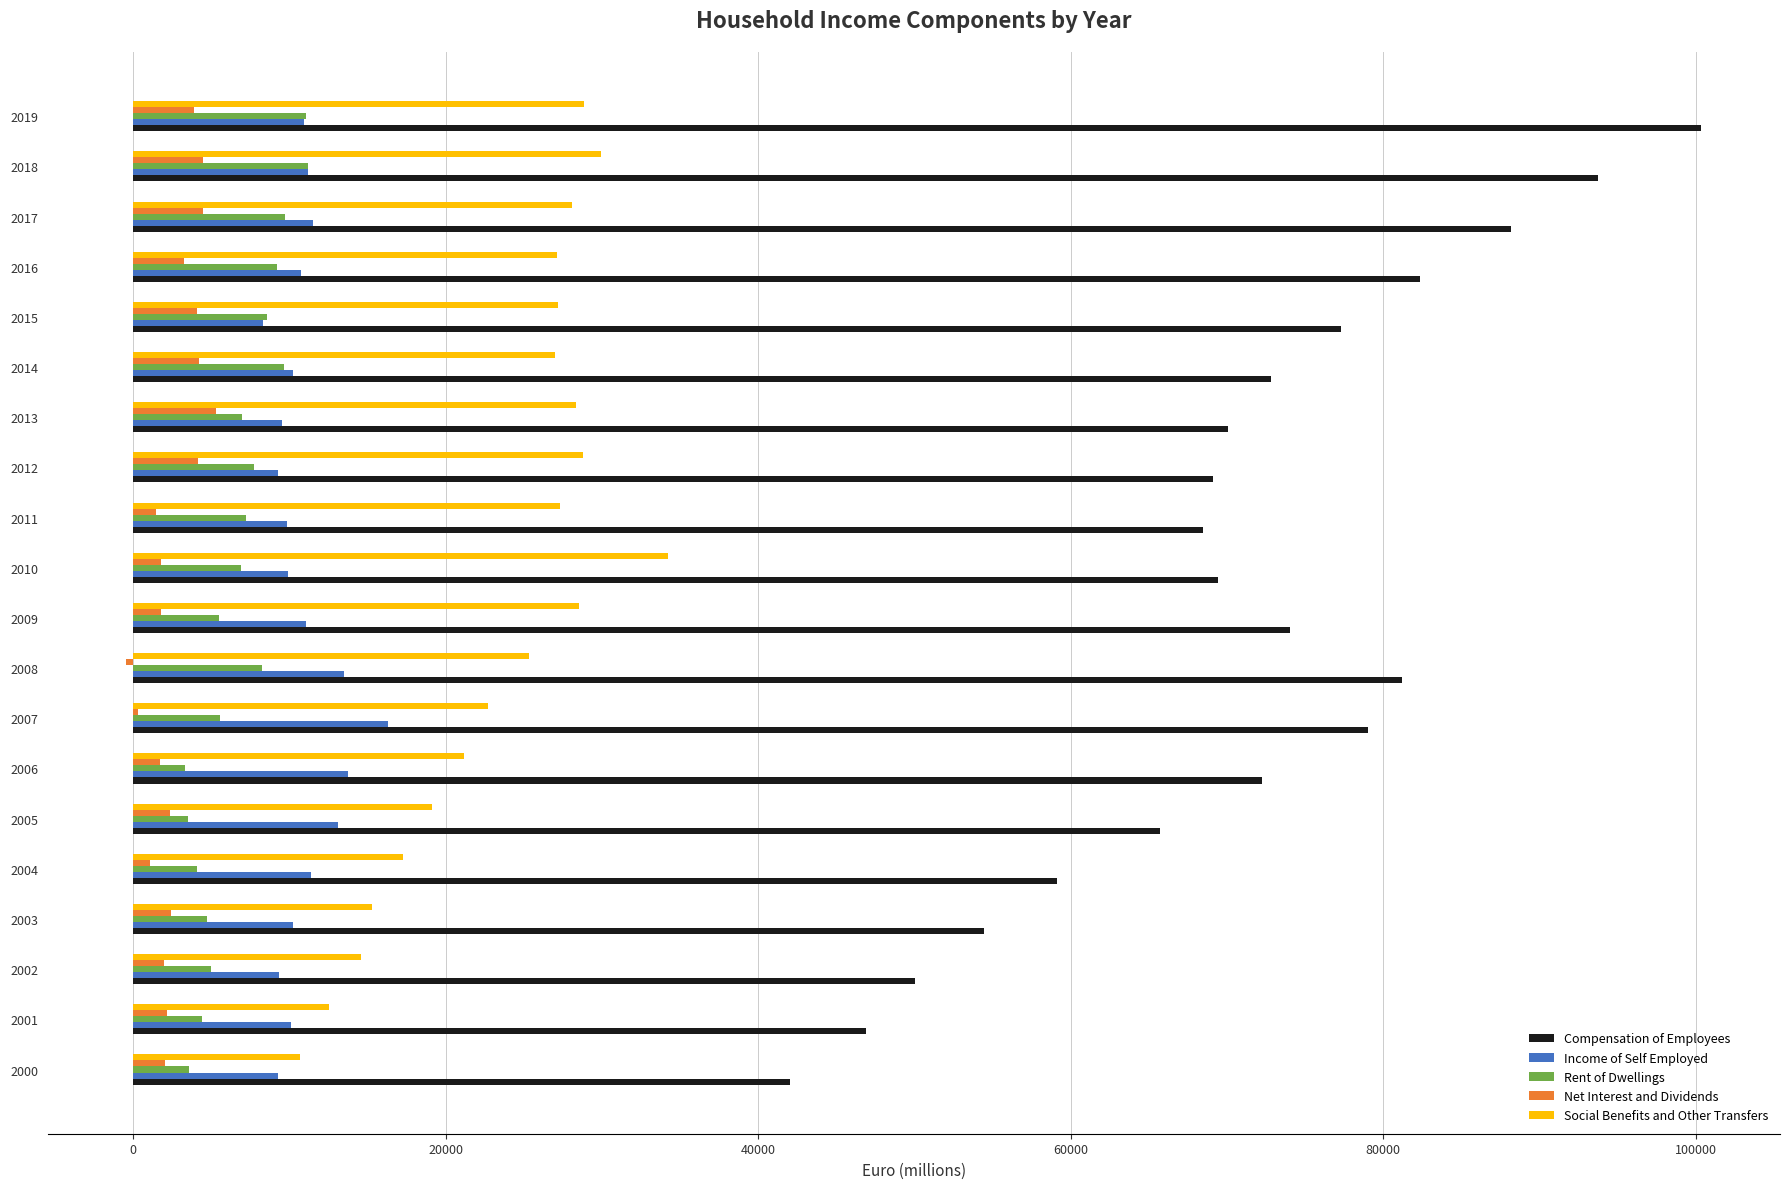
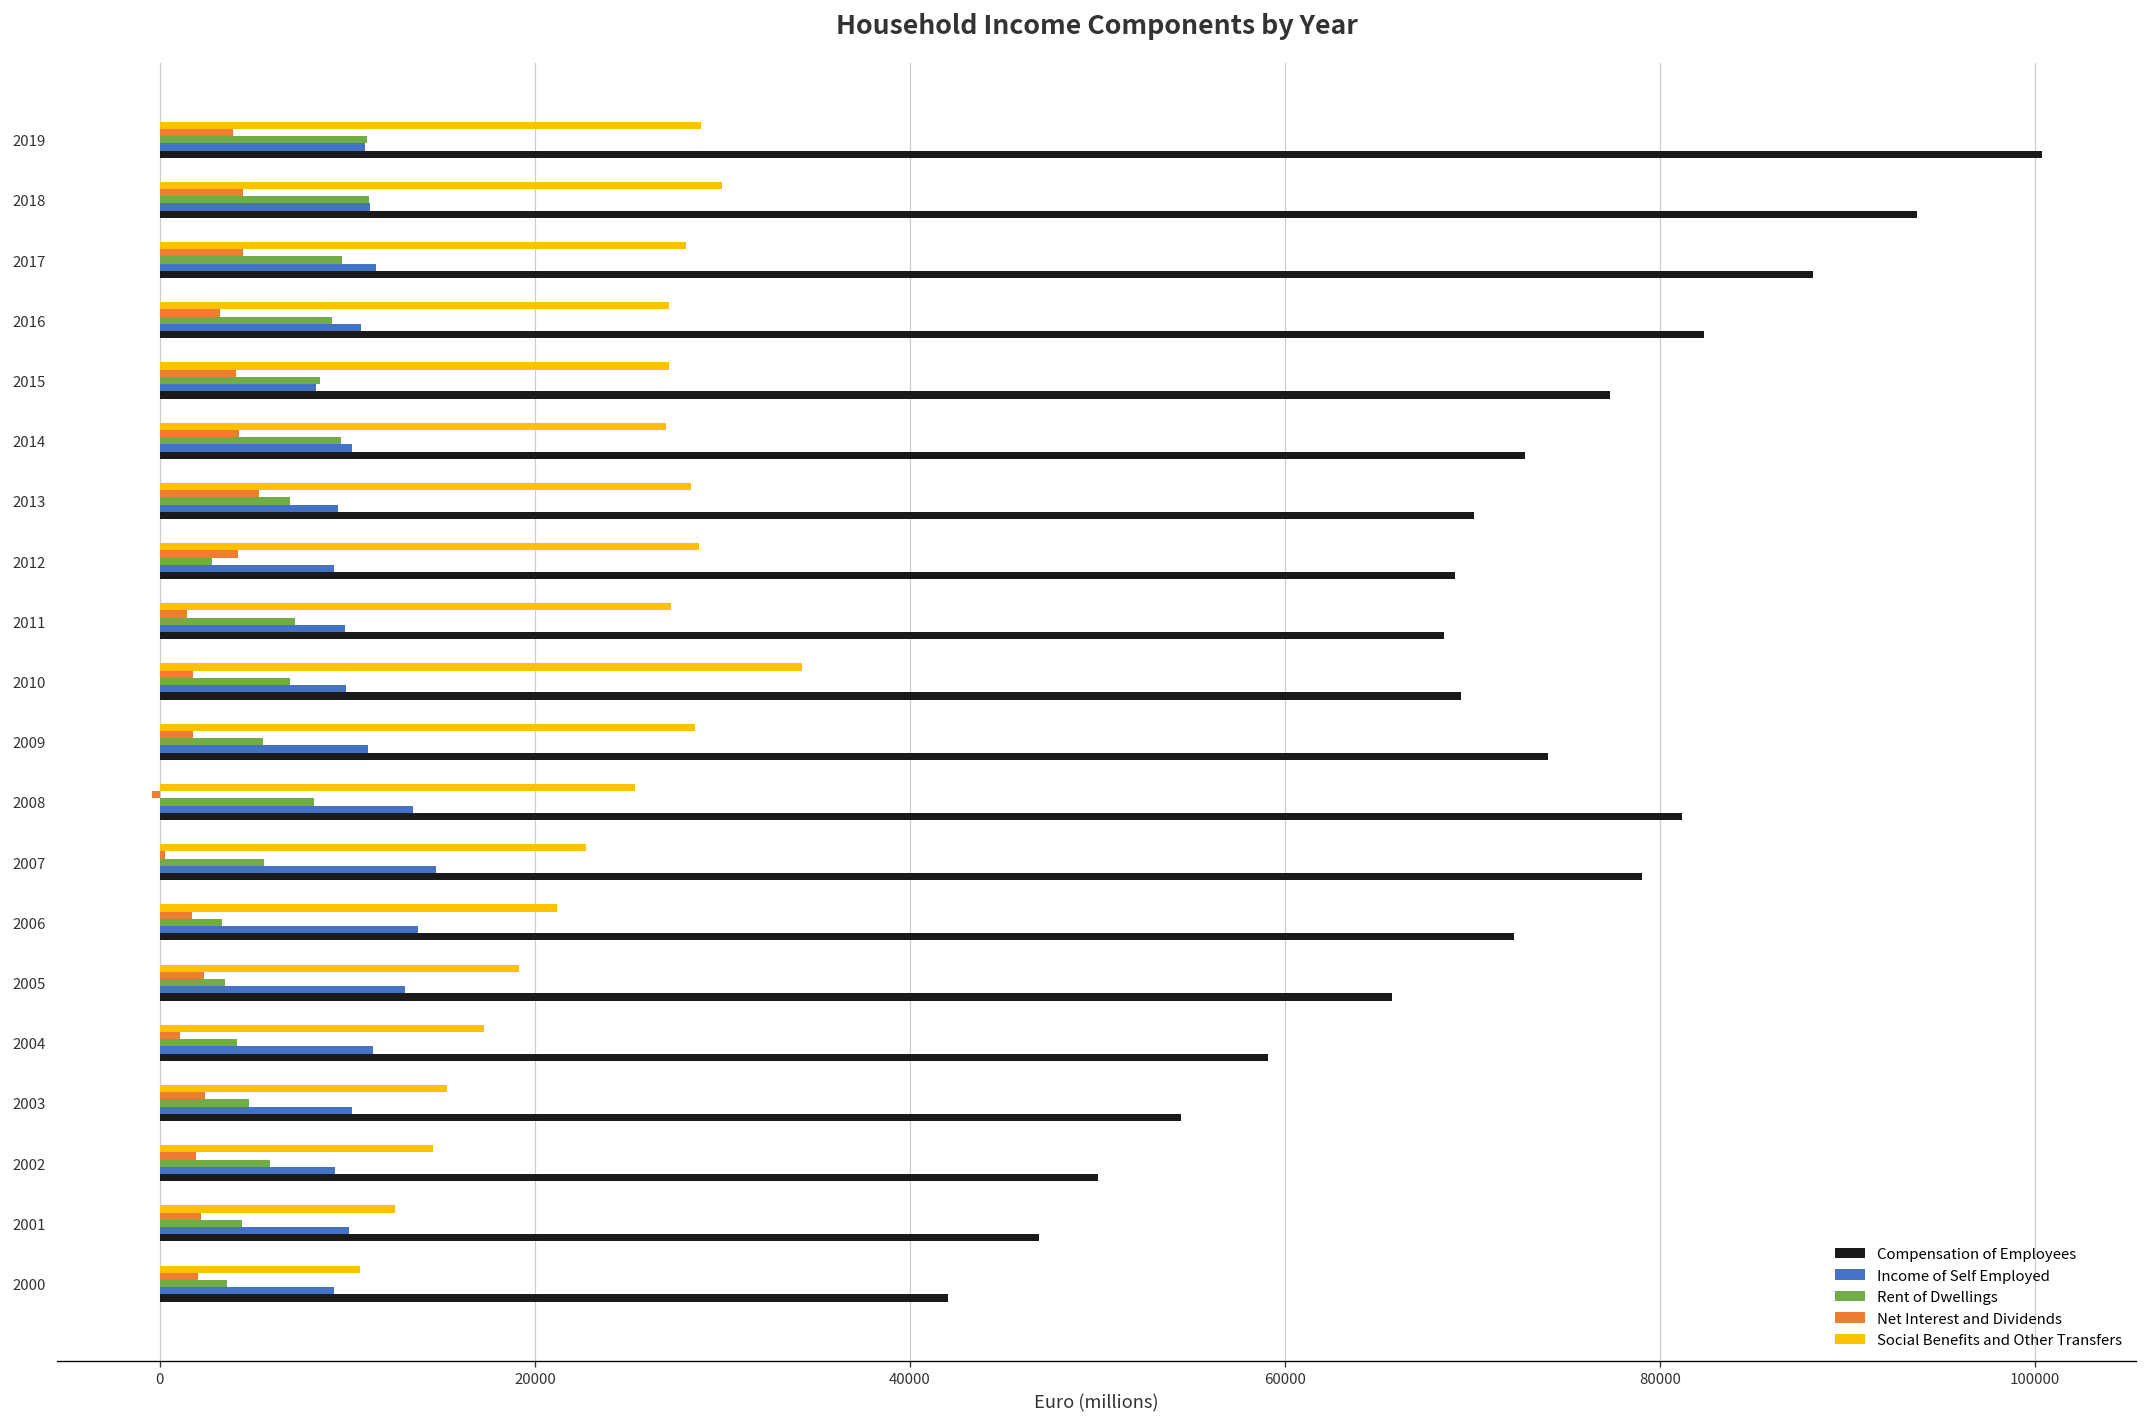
Rent of Dwellings, 2012: 7800 -> 2800
Income of Self Employed, 2007: 16300 -> 14700
Rent of Dwellings, 2002: 5000 -> 5900
